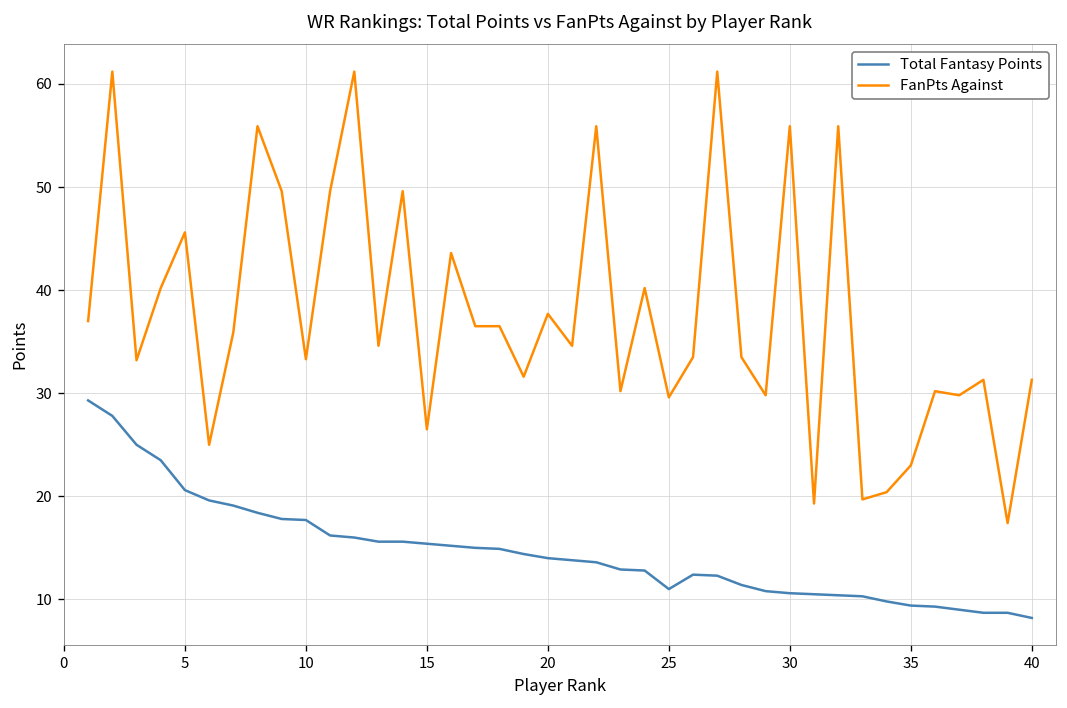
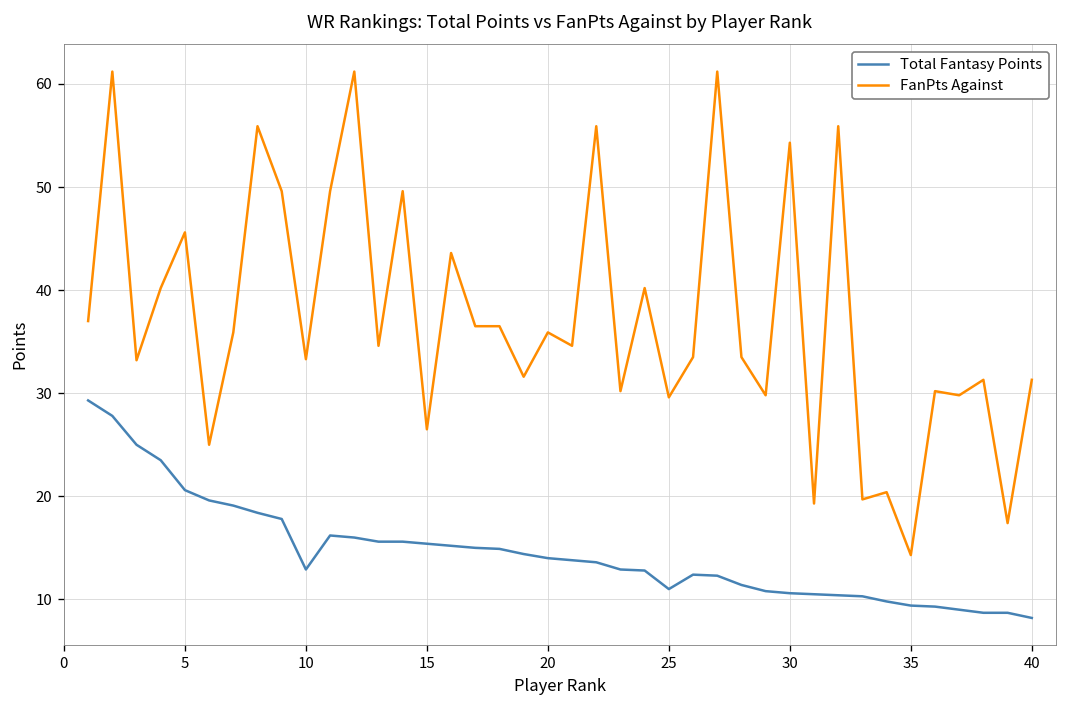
Total Fantasy Points, 10: 18 -> 13
FanPts Against, 20: 38 -> 36
FanPts Against, 30: 56 -> 54
FanPts Against, 35: 23 -> 14
